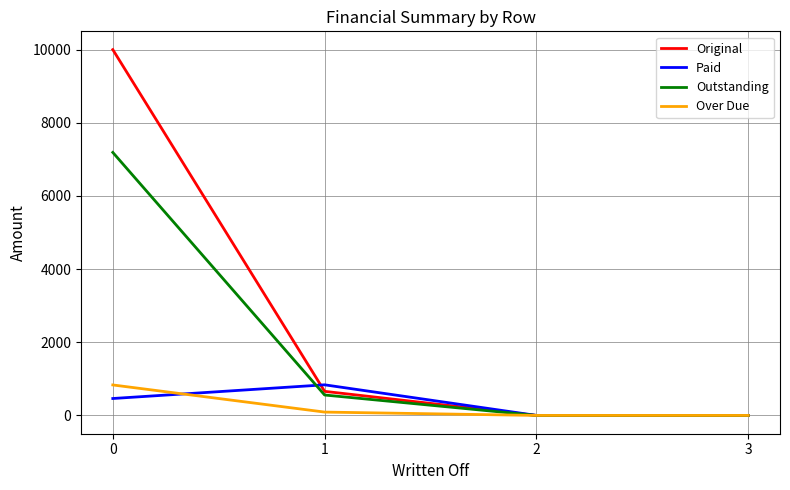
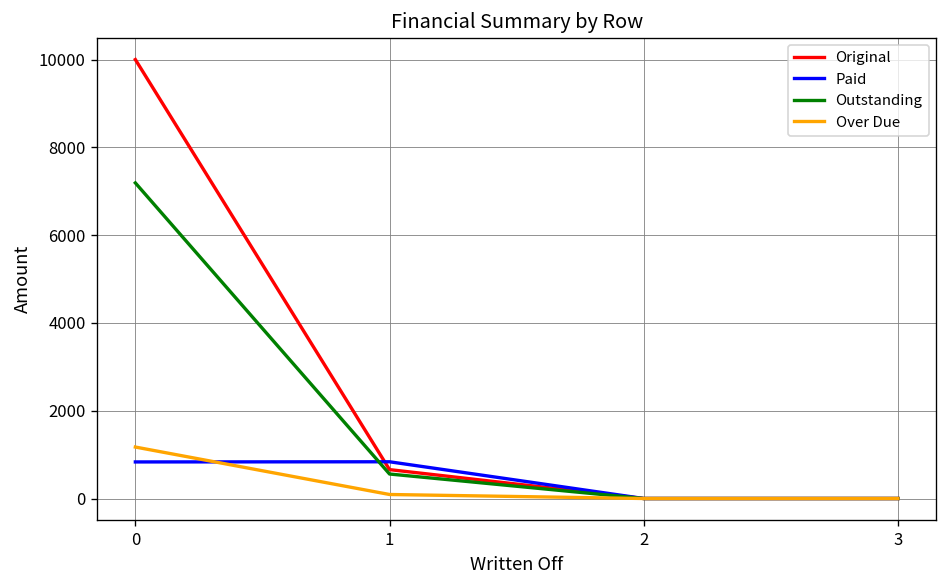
Paid, 0: 500 -> 800
Over Due, 0: 800 -> 1200
